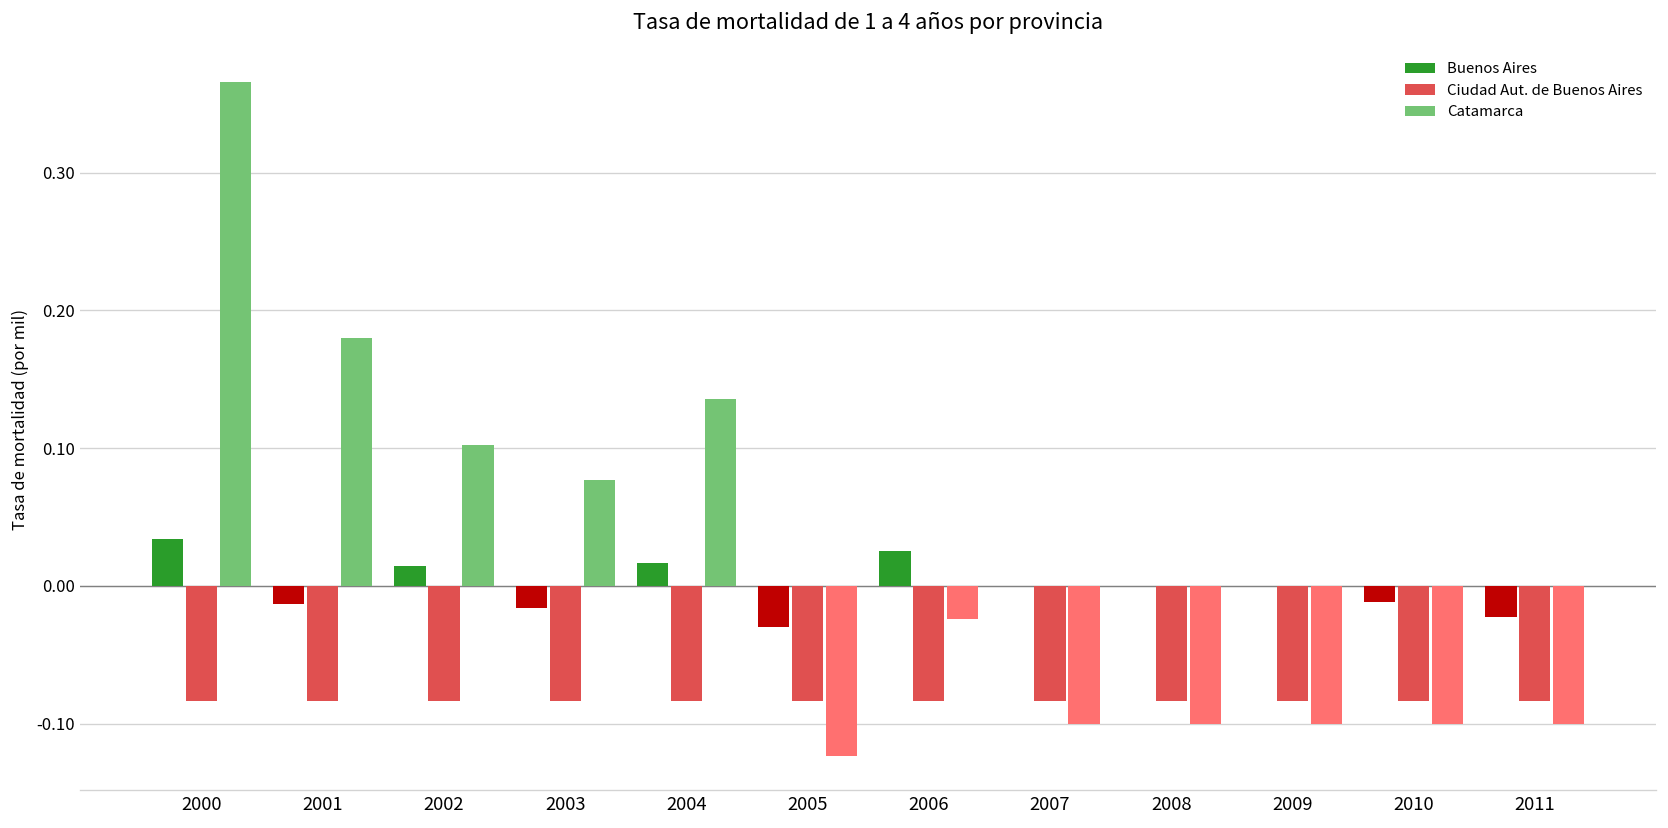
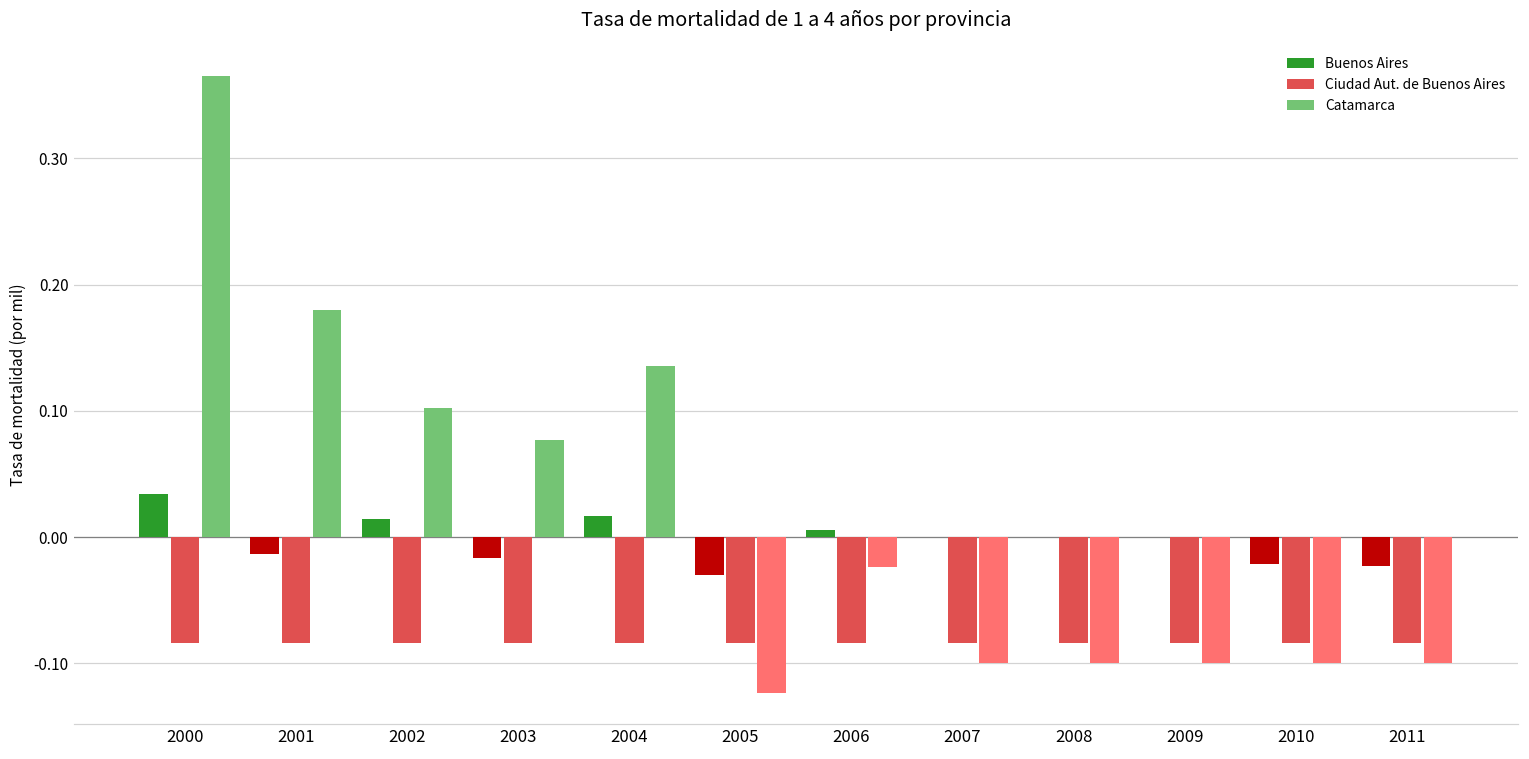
Buenos Aires, 2006: 0.025 -> 0.006
Buenos Aires, 2010: -0.012 -> -0.022
